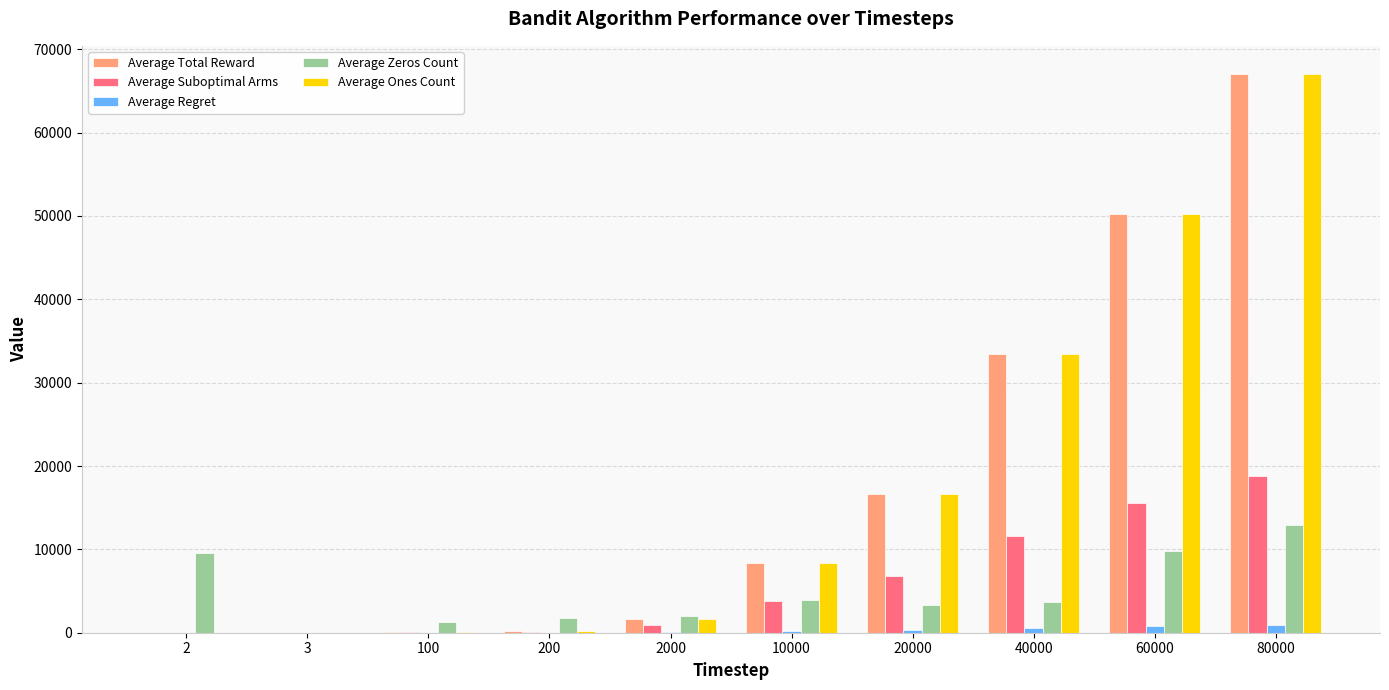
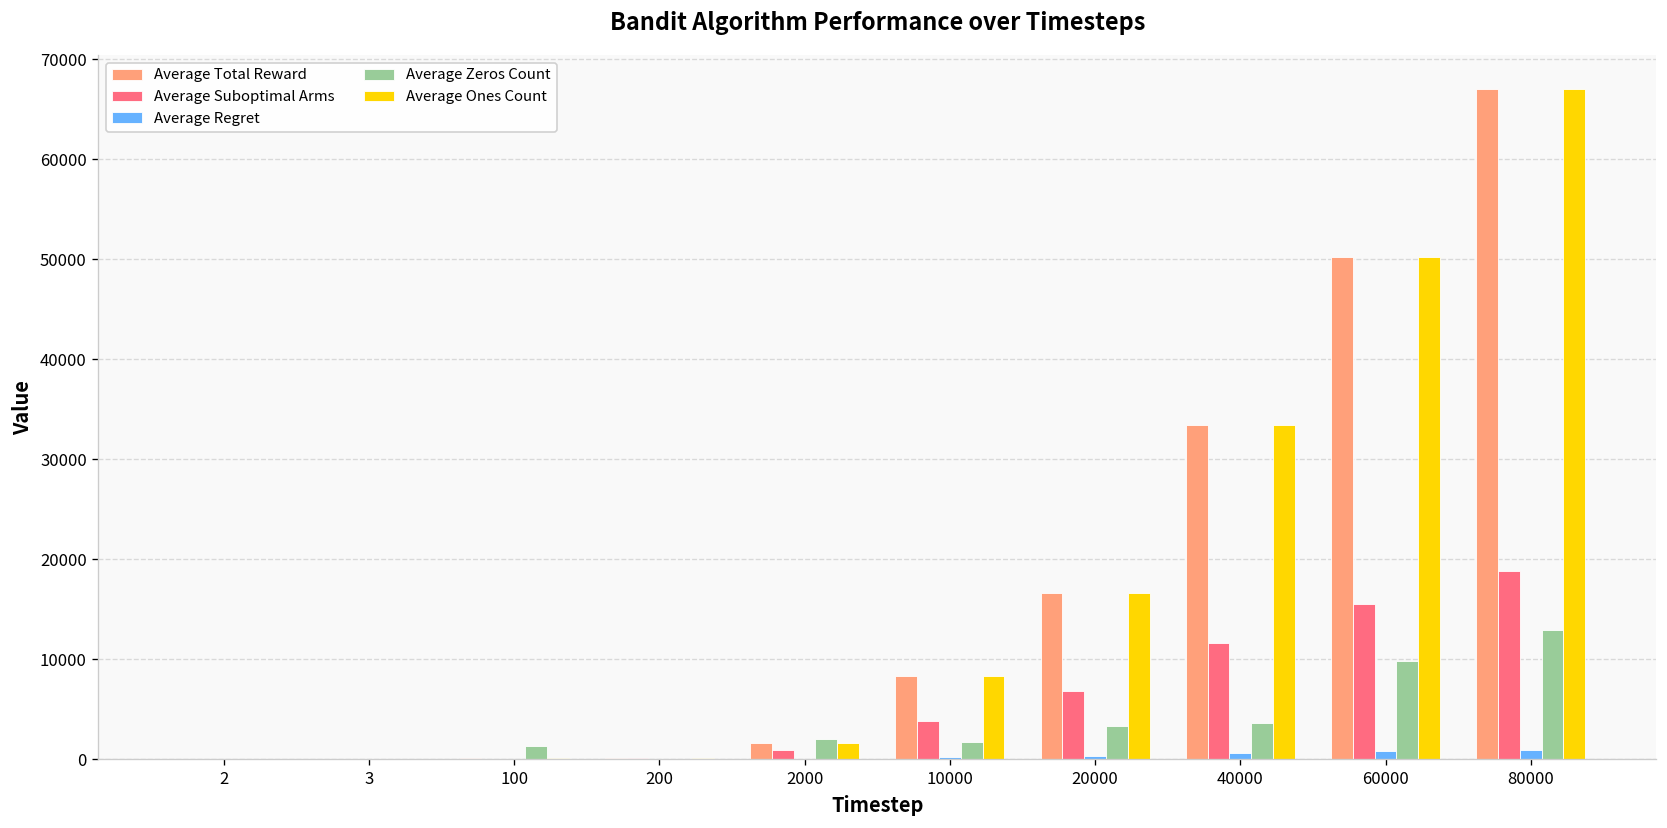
Average Zeros Count, 2: 10000 -> 0
Average Zeros Count, 200: 2000 -> 0
Average Zeros Count, 10000: 4000 -> 2000
